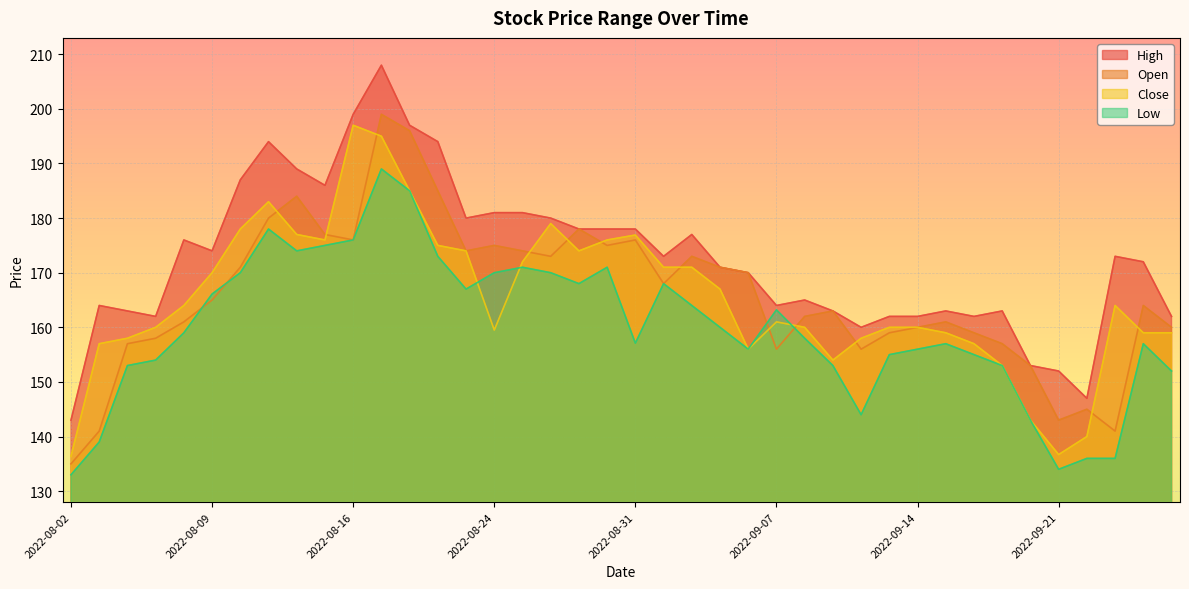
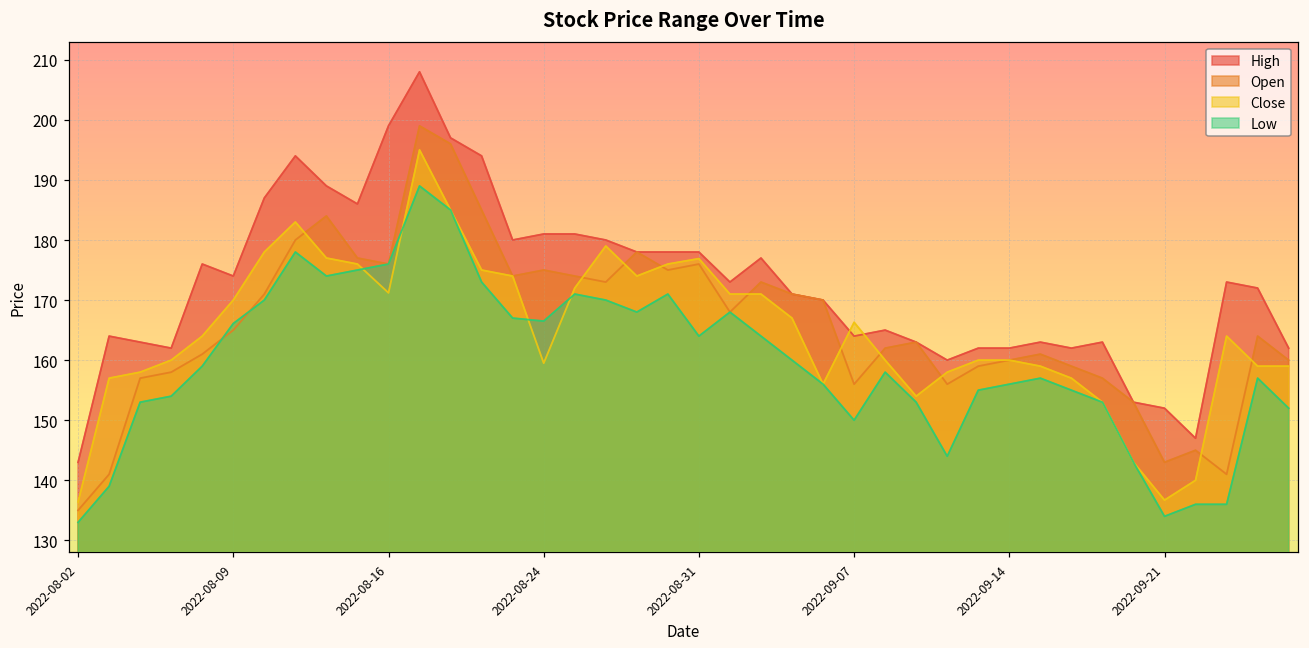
Close, 2022-08-16: 197 -> 171
Low, 2022-08-24: 170 -> 167
Low, 2022-08-31: 157 -> 164
Close, 2022-09-07: 161 -> 166
Low, 2022-09-07: 163 -> 150
